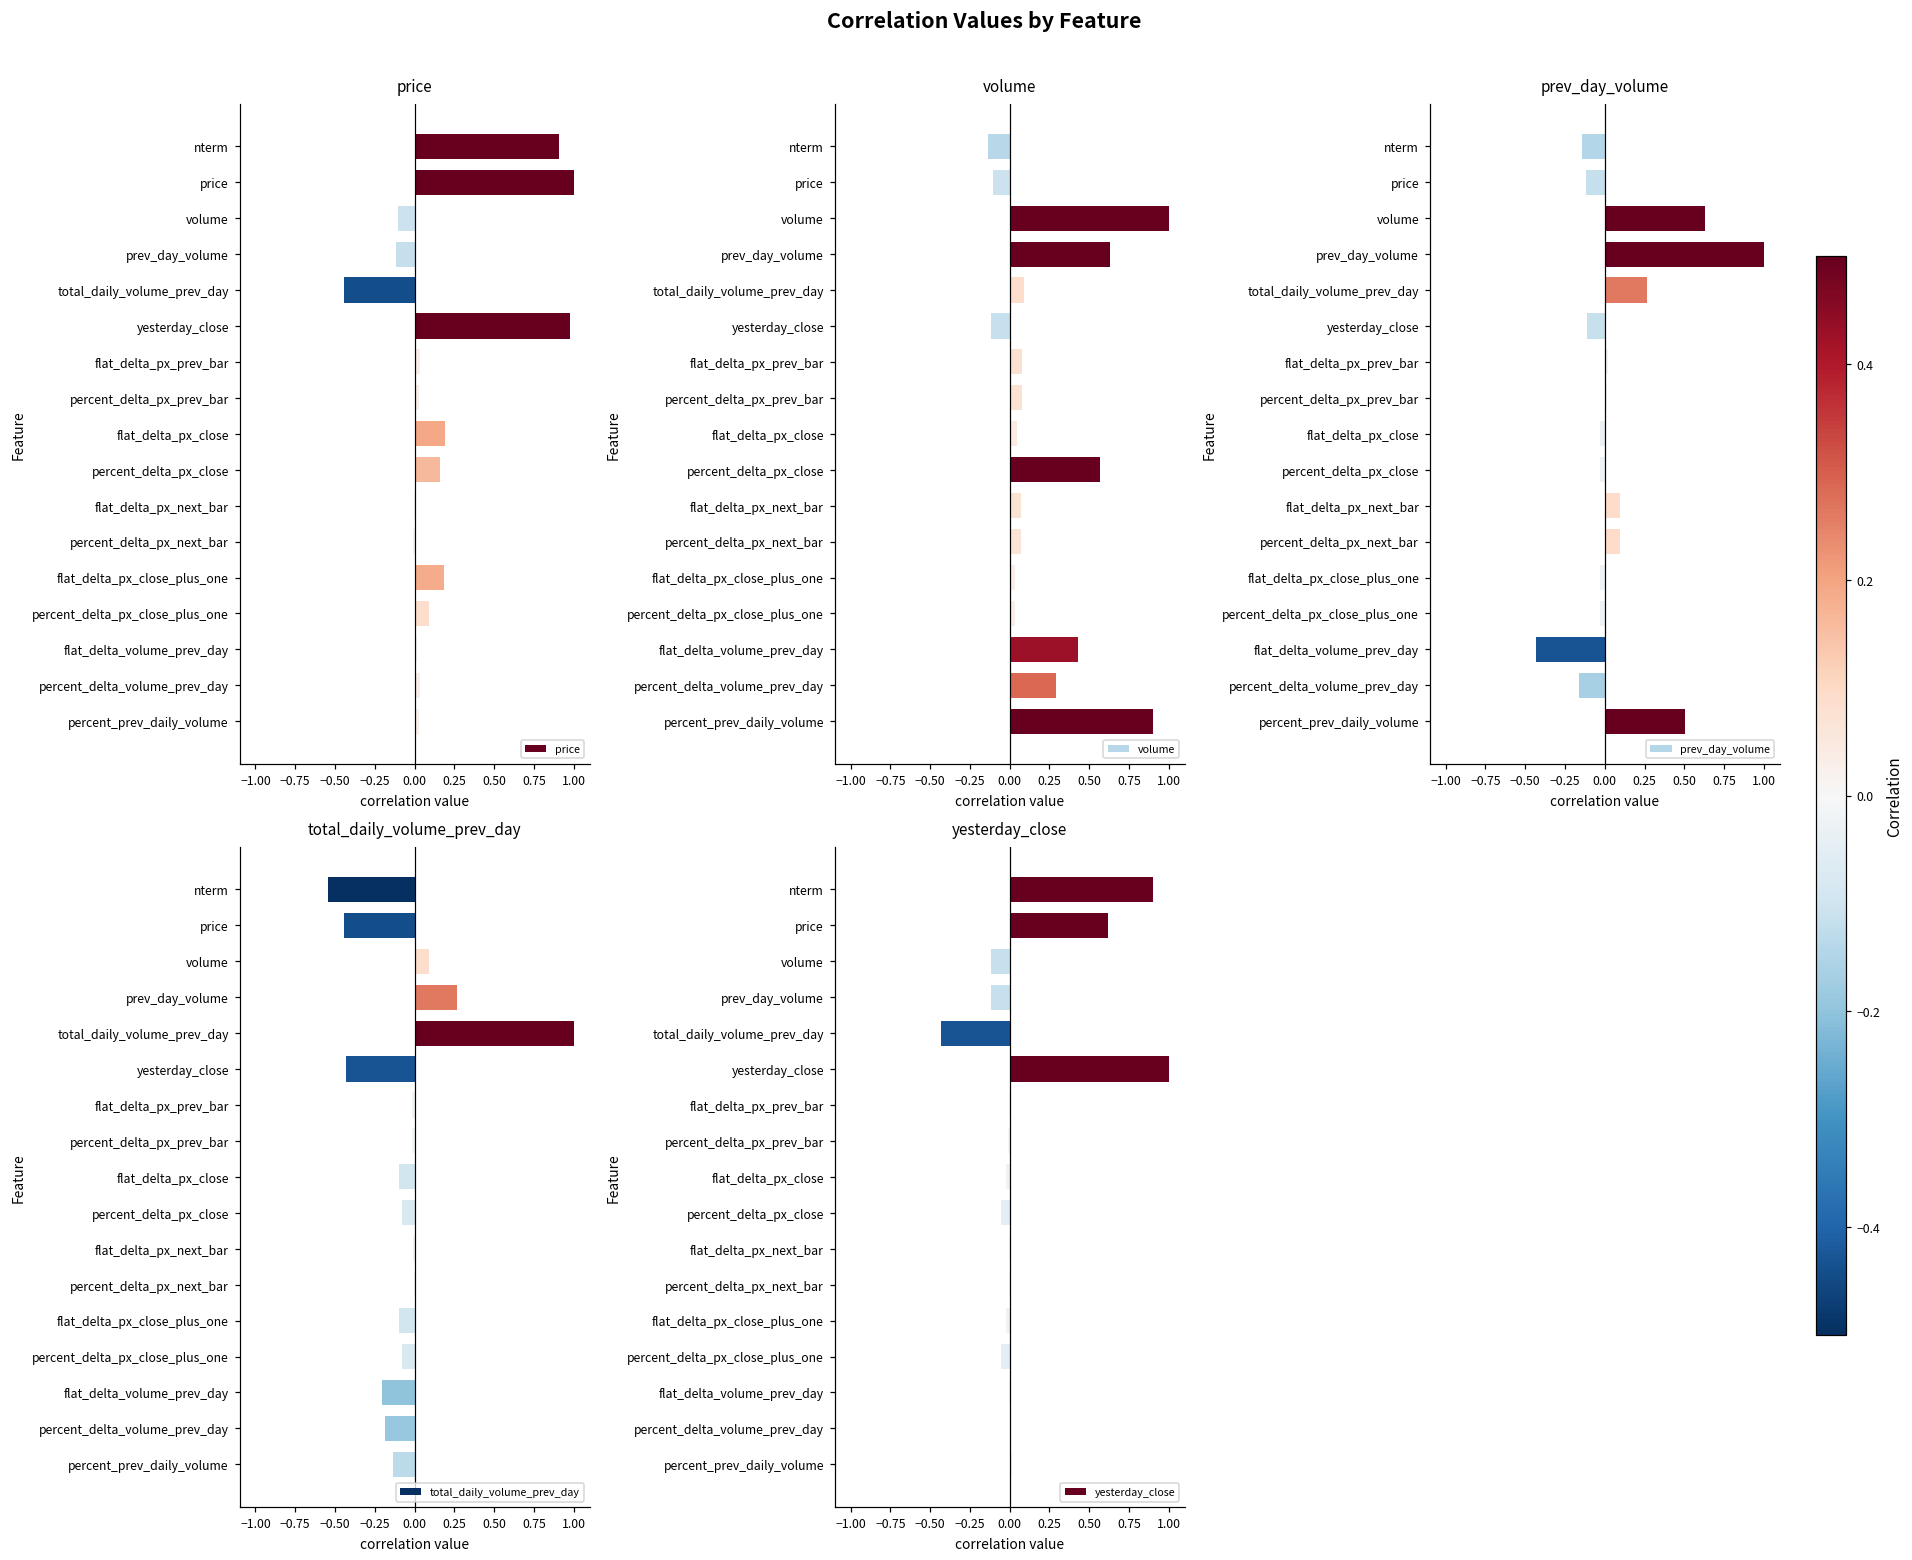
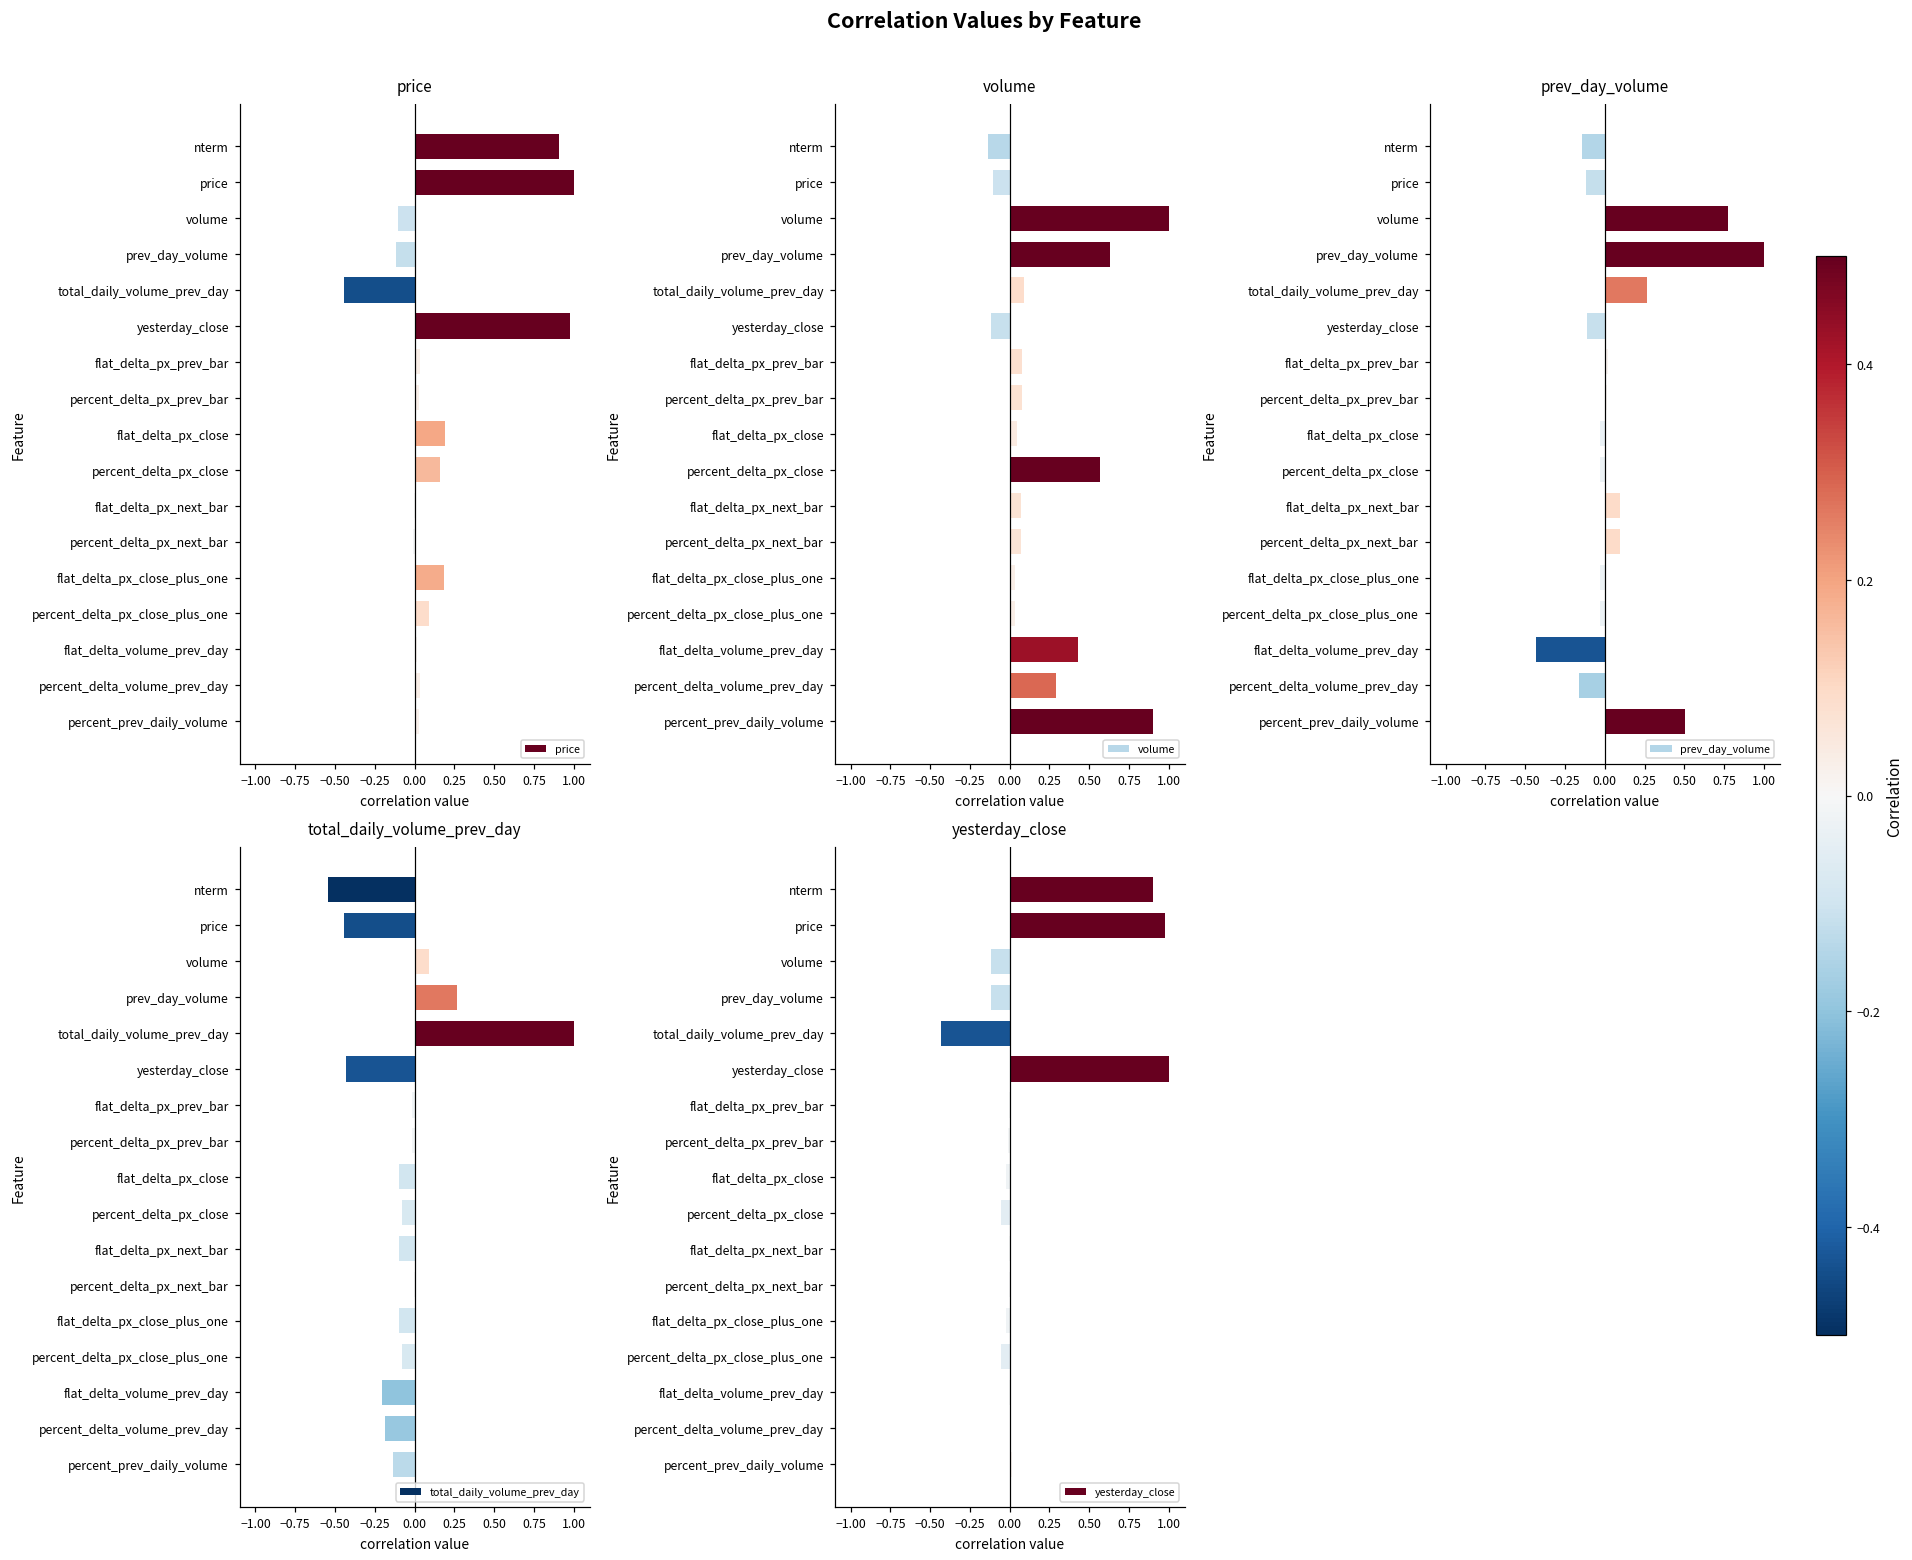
prev_day_volume, volume: 0.63 -> 0.78
total_daily_volume_prev_day, flat_delta_px_next_bar: -0.01 -> -0.10
yesterday_close, price: 0.62 -> 0.98
